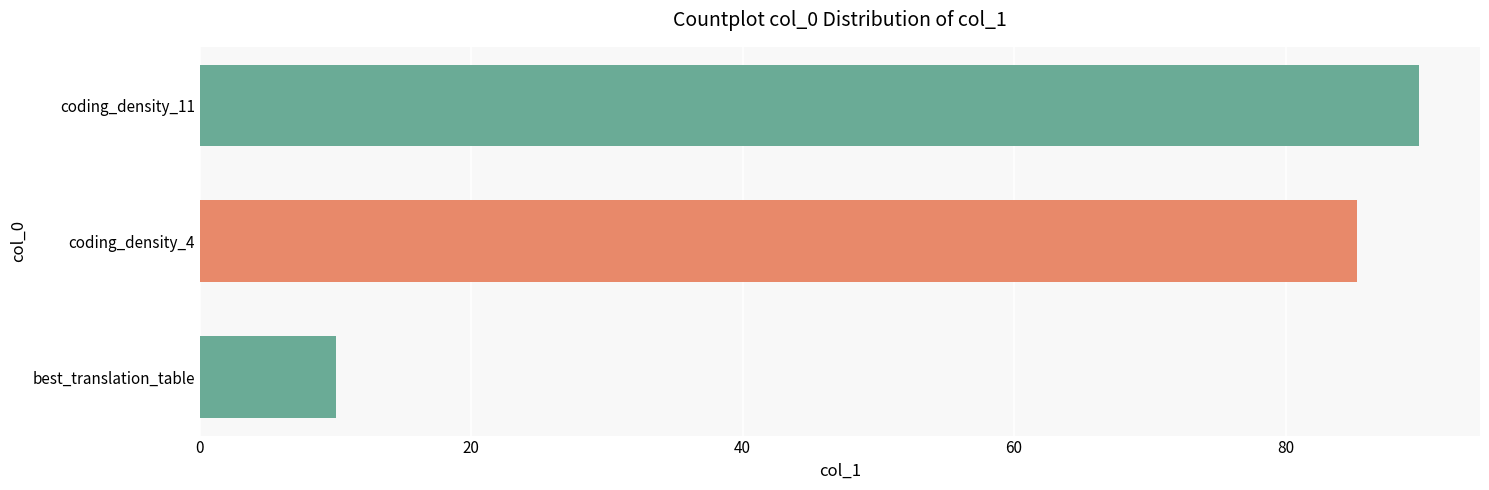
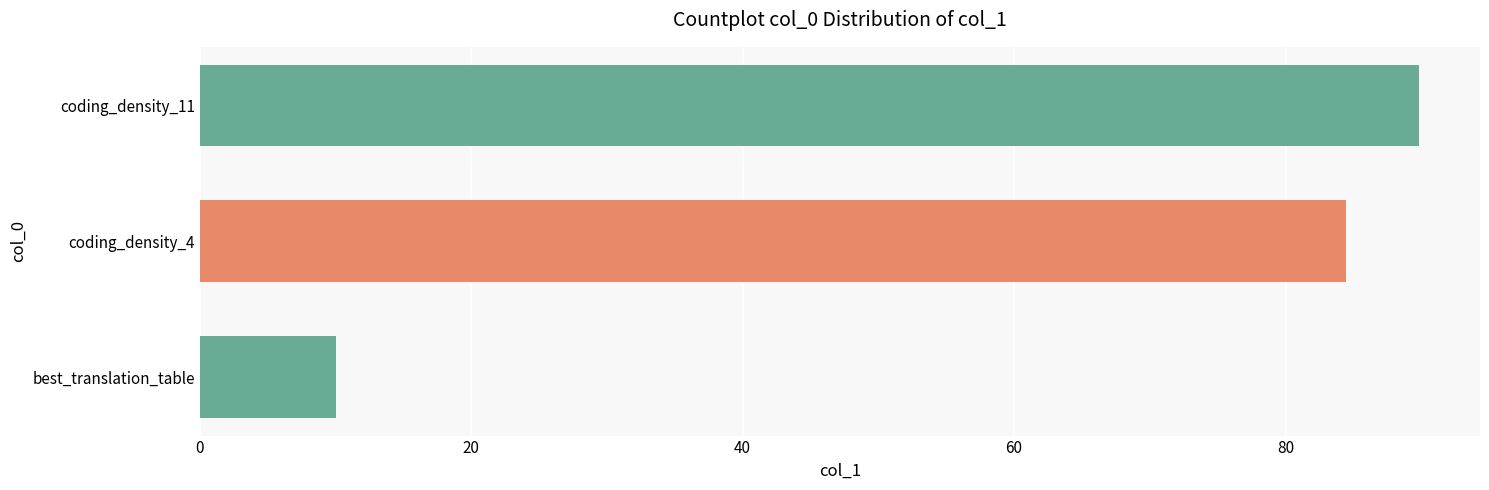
coding_density_4: 85.3 -> 84.5
